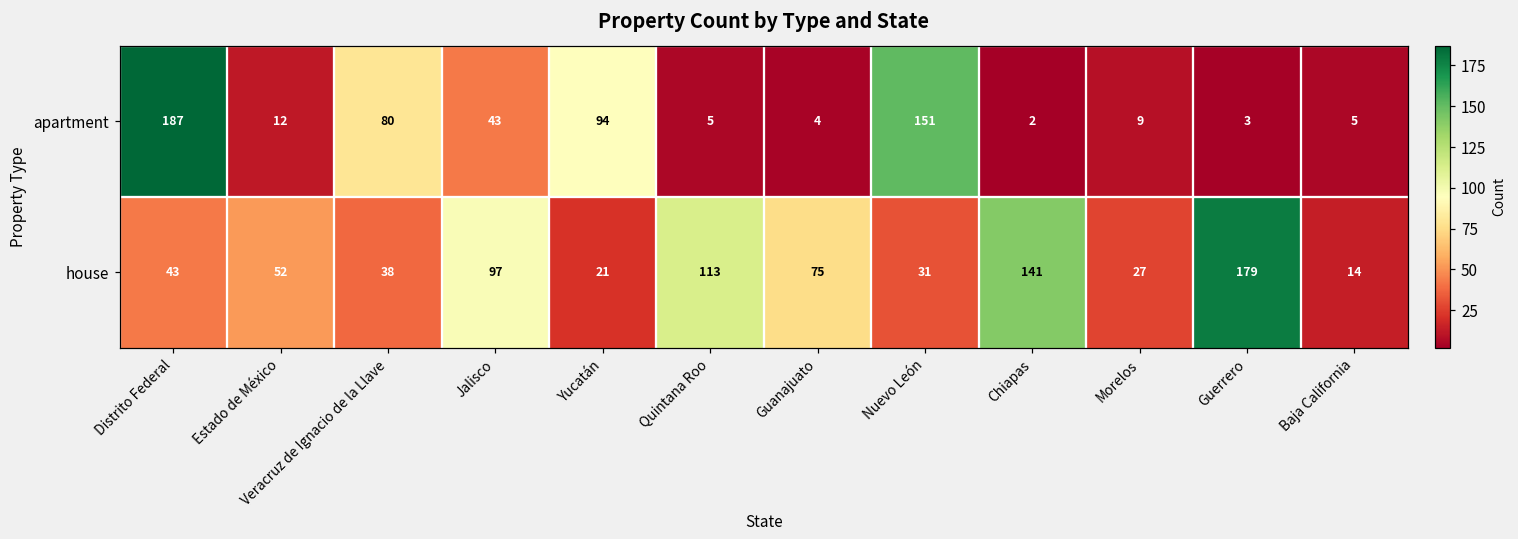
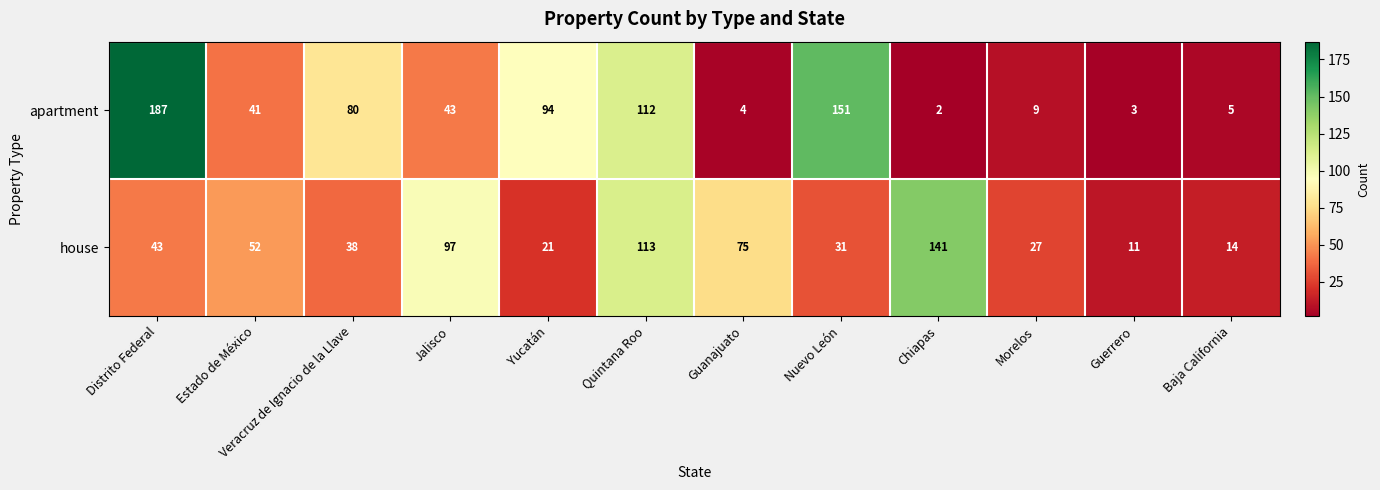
apartment, Estado de México: 12 -> 41
apartment, Quintana Roo: 5 -> 112
house, Guerrero: 179 -> 11
